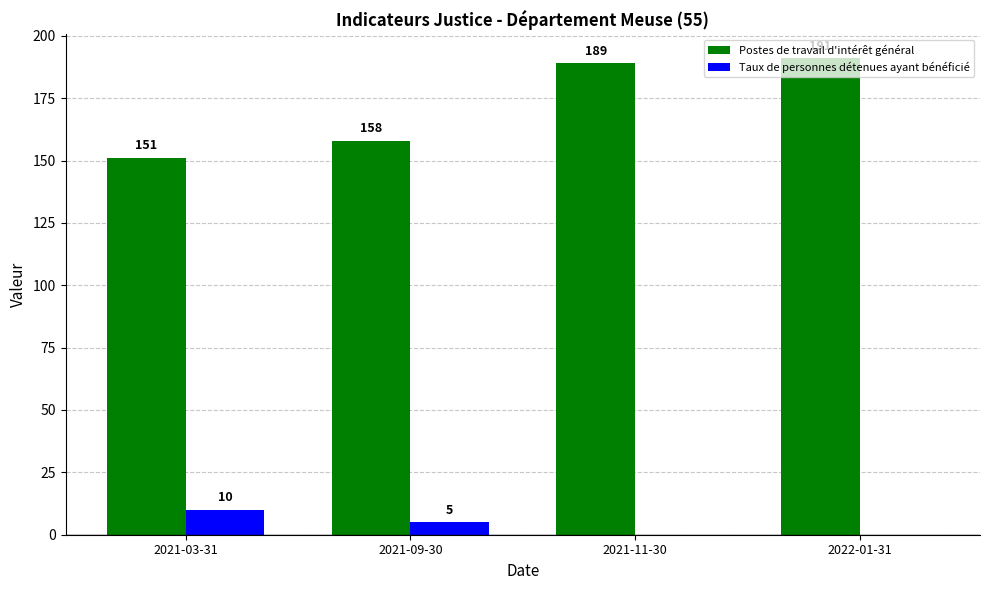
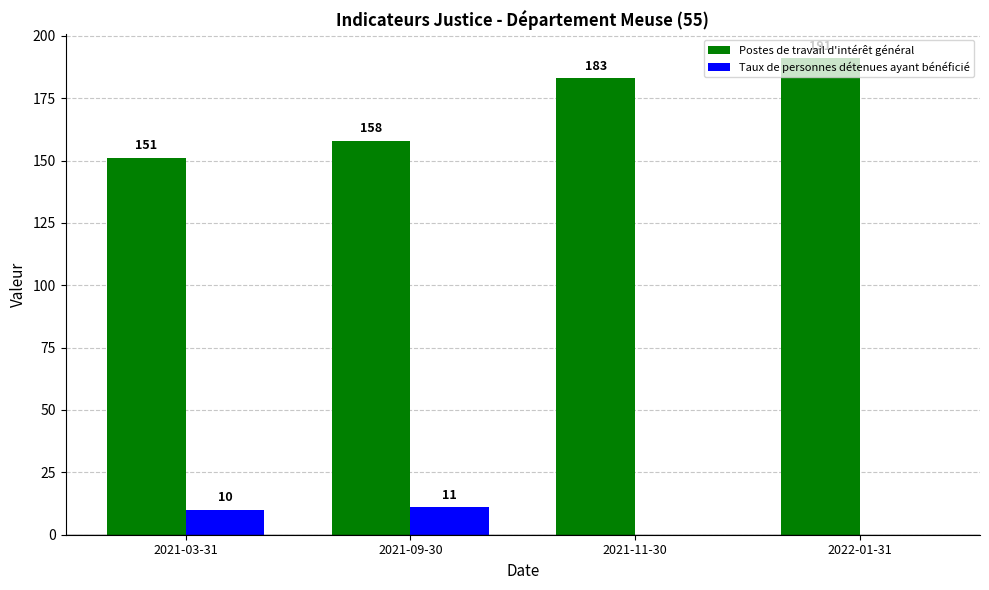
Taux de personnes détenues ayant bénéficié, 2021-09-30: 5 -> 11
Postes de travail d'intérêt général, 2021-11-30: 189 -> 183
